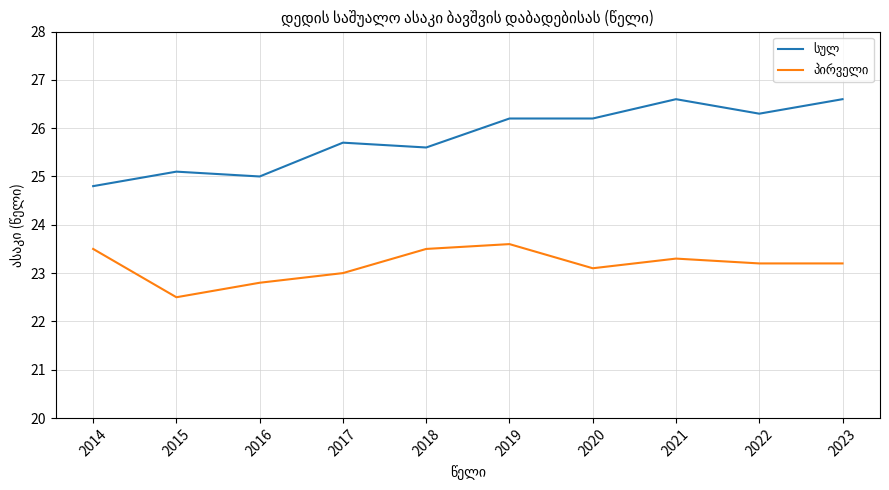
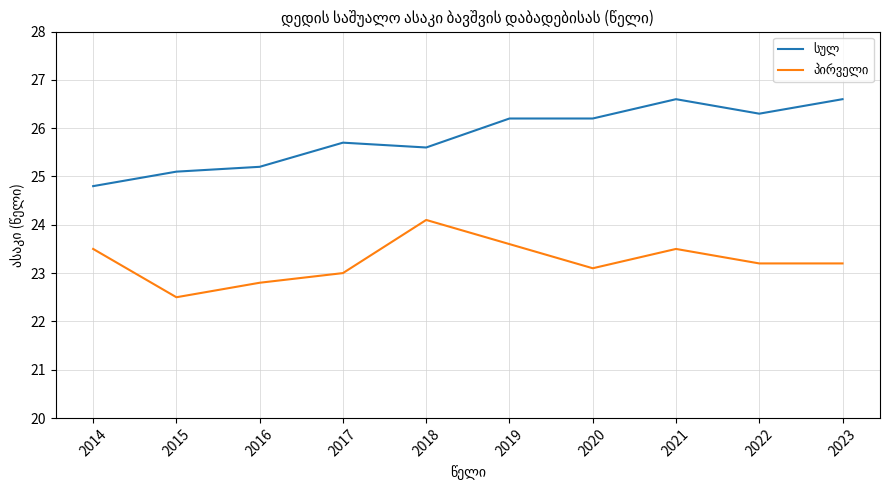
სულ, 2016: 25.0 -> 25.2
პირველი, 2018: 23.5 -> 24.1
პირველი, 2021: 23.3 -> 23.5
